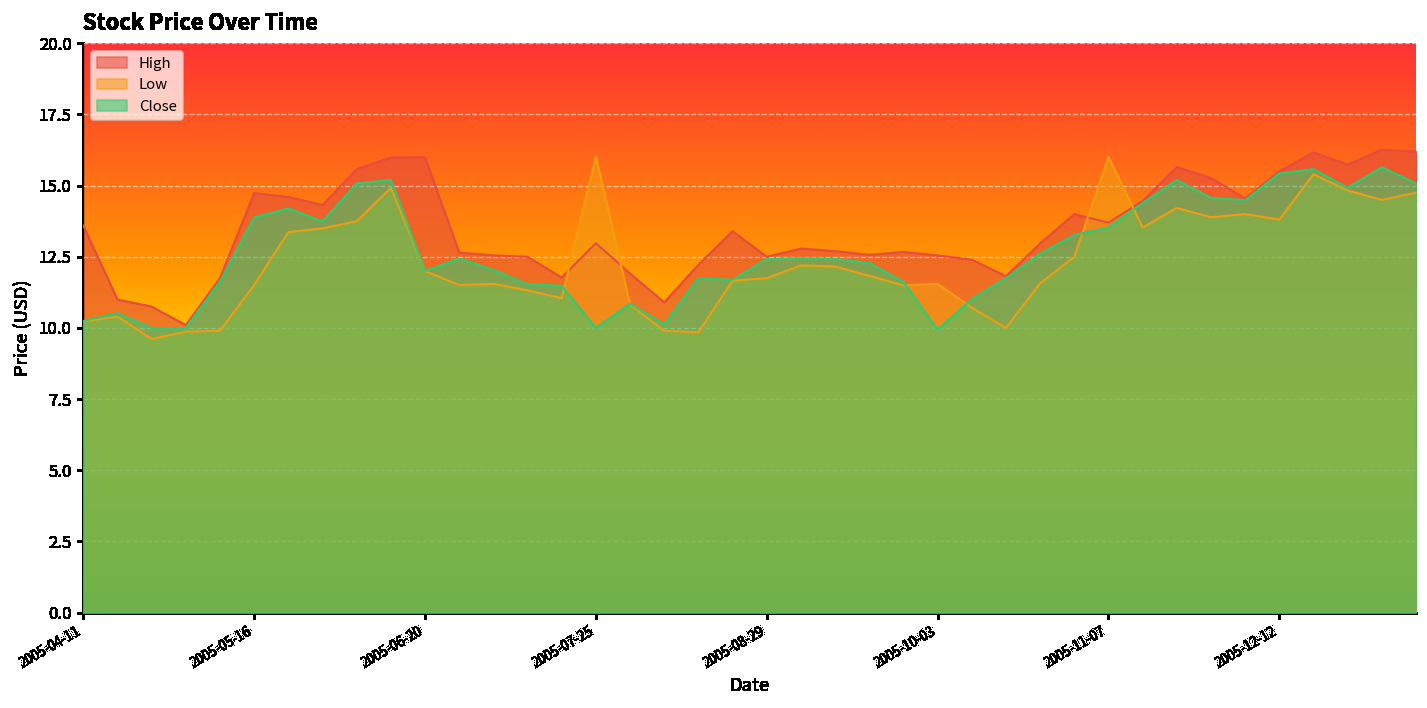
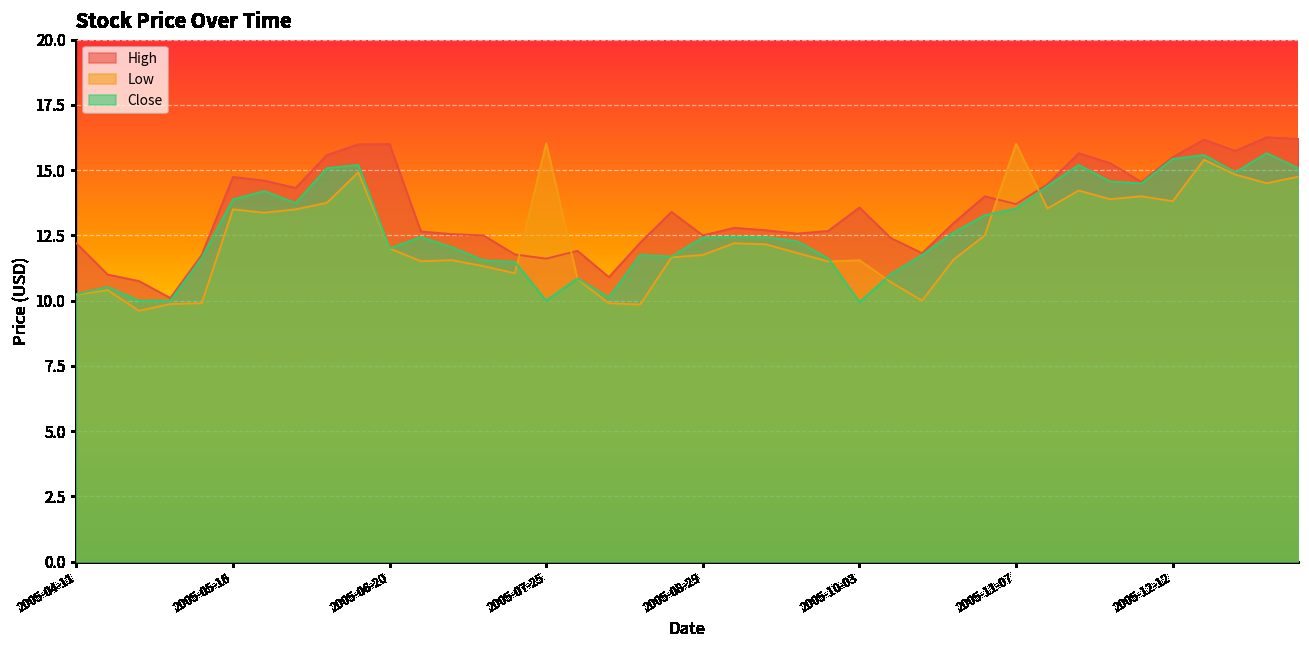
High, 2005-04-11: 13.6 -> 12.2
Low, 2005-05-16: 11.5 -> 13.5
High, 2005-07-25: 13.0 -> 11.6
High, 2005-10-03: 12.6 -> 13.6
